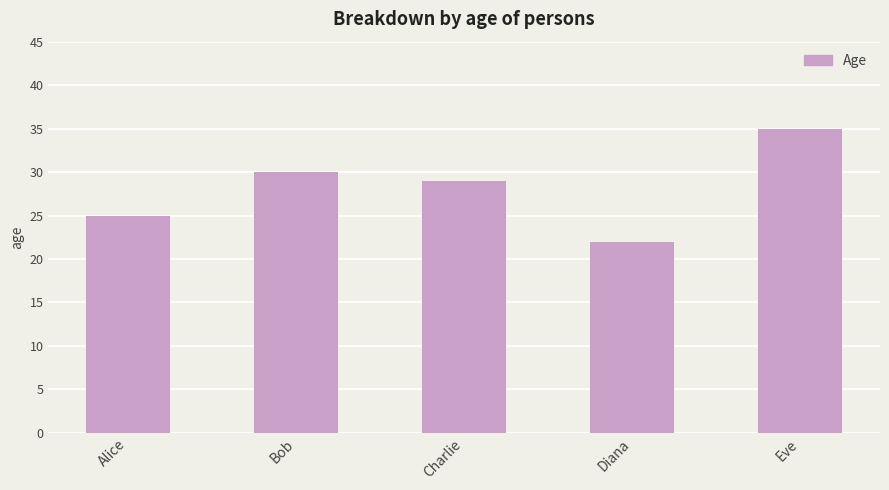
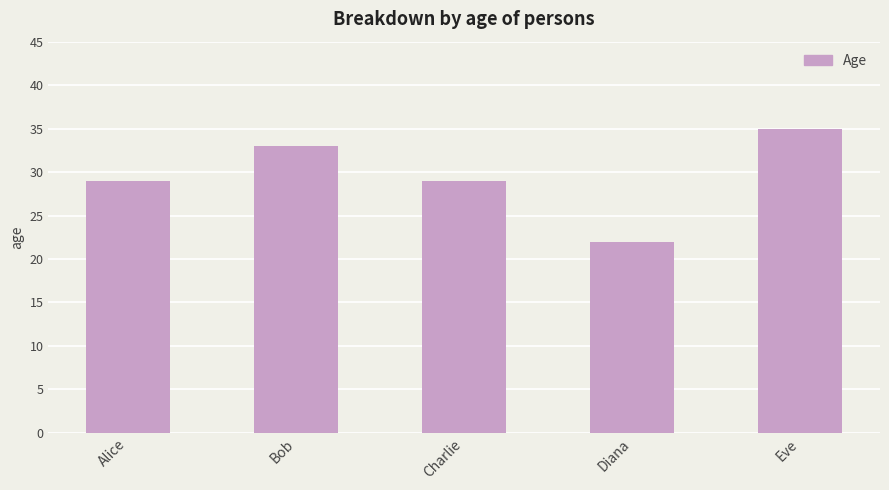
Alice: 25 -> 29
Bob: 30 -> 33
